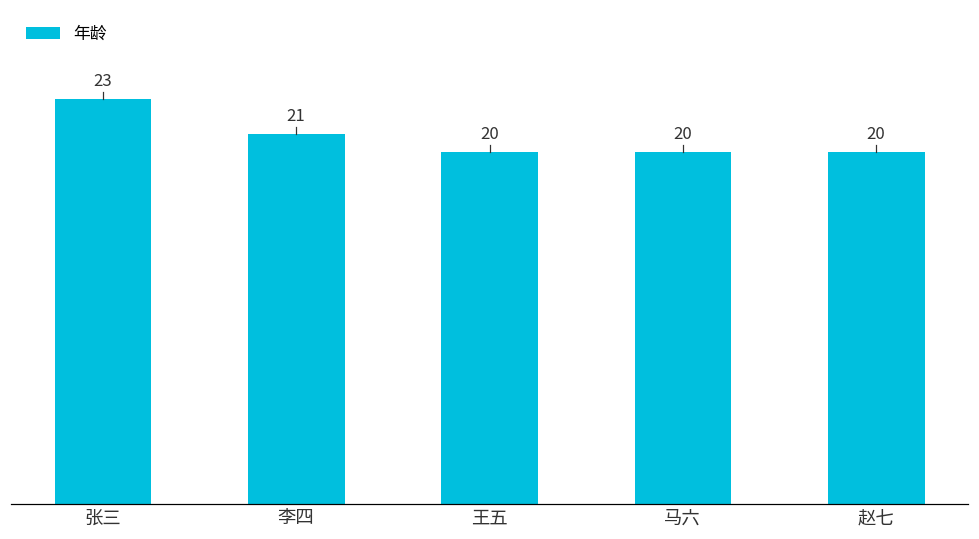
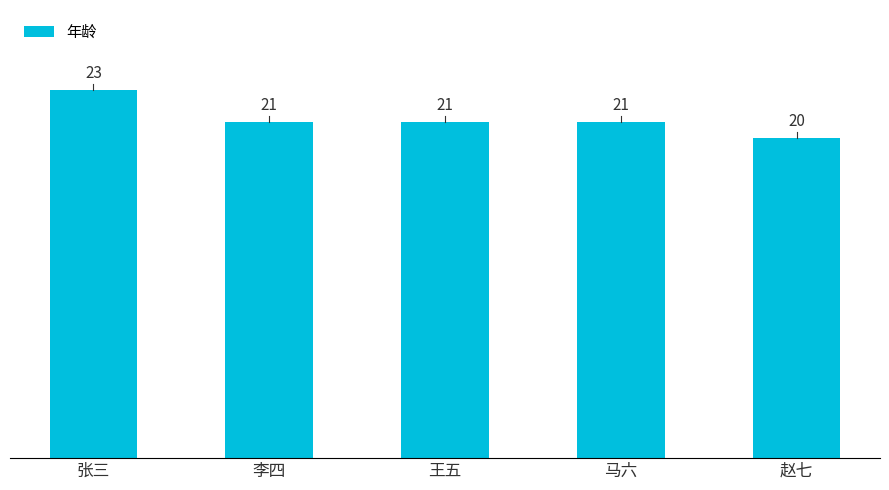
年龄, 王五: 20 -> 21
年龄, 马六: 20 -> 21
